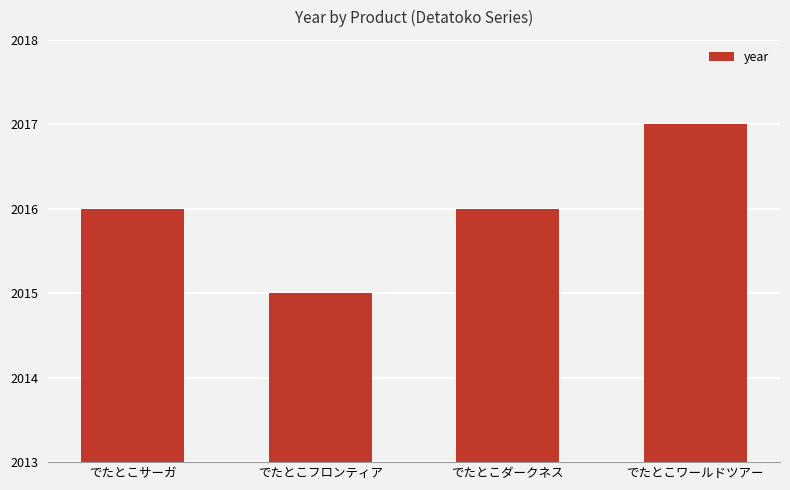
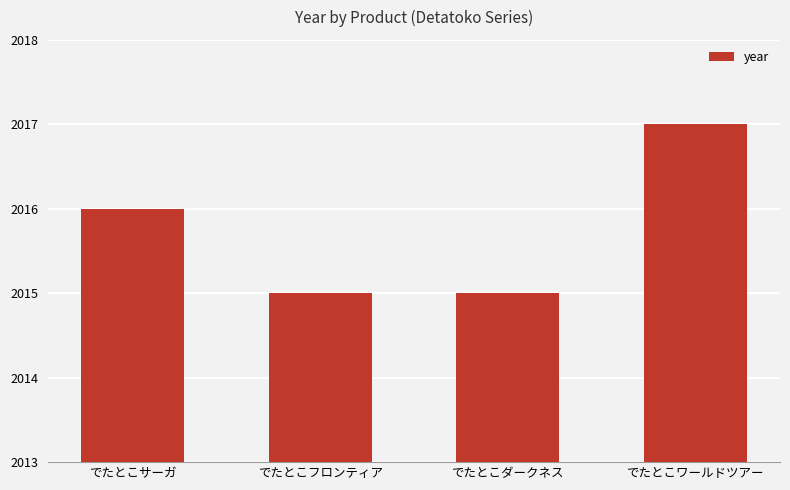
でたとこダークネス: 2016 -> 2015
